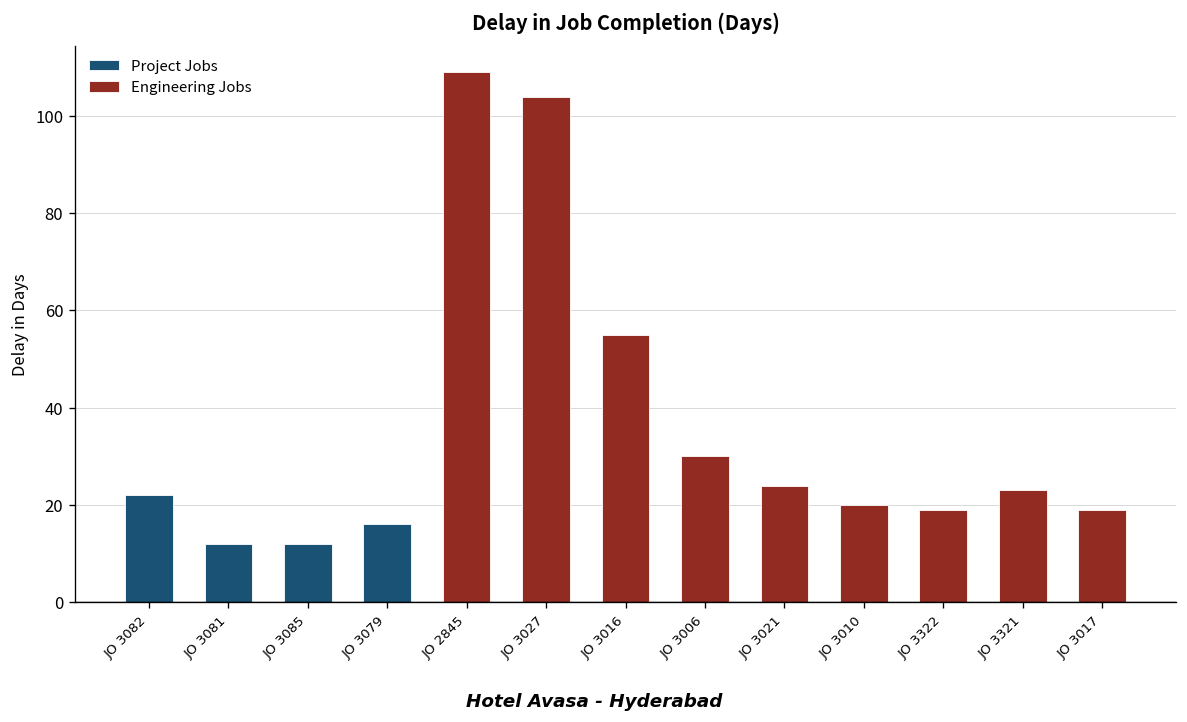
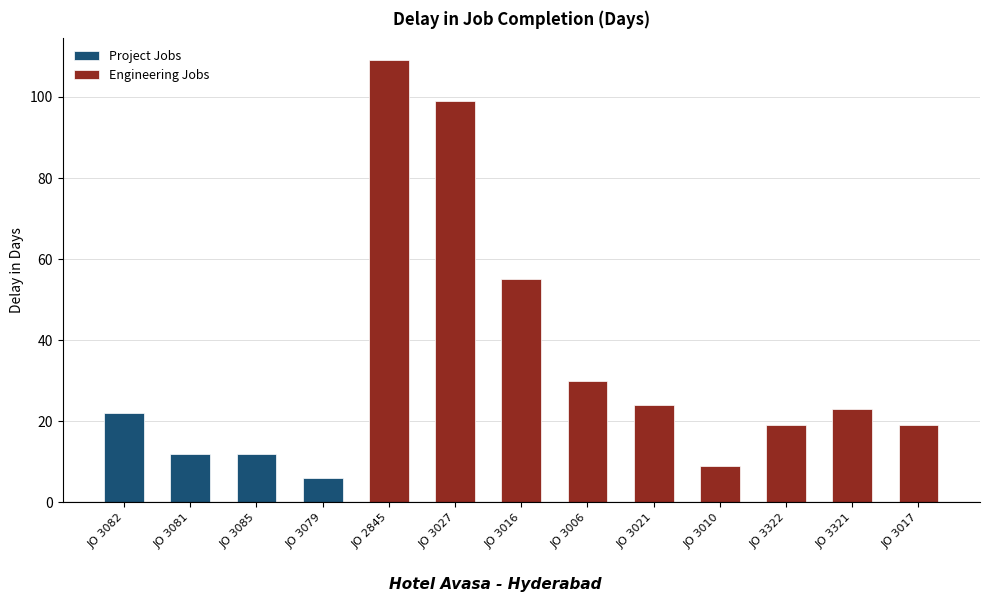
JO 3079: 16 -> 6
JO 3027: 104 -> 99
JO 3010: 20 -> 9
